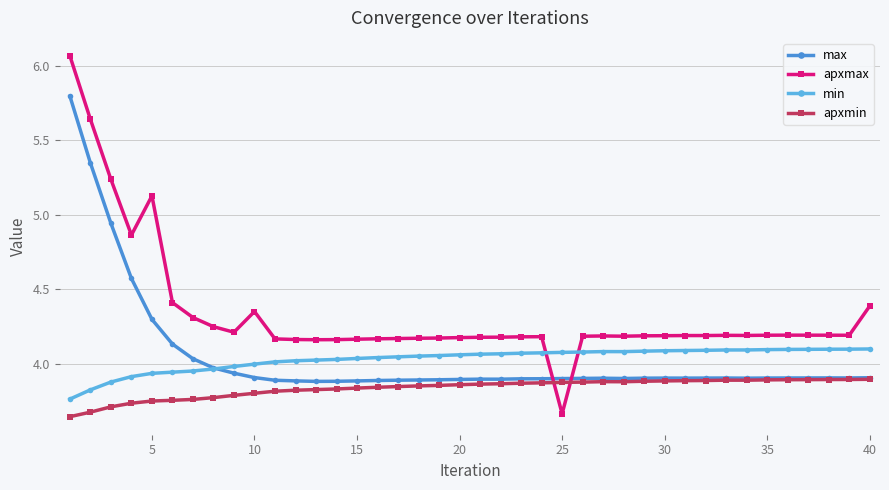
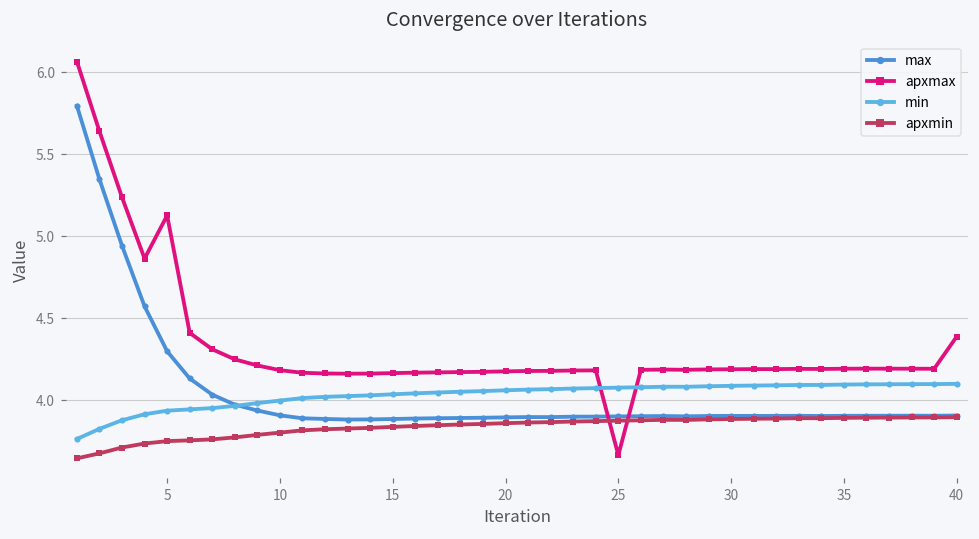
apxmax, 10: 4.35 -> 4.18
